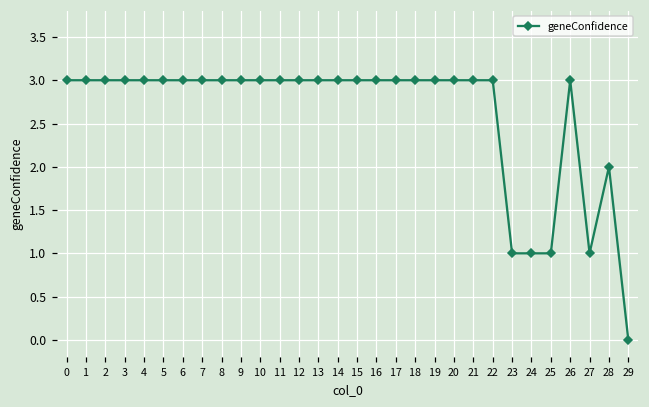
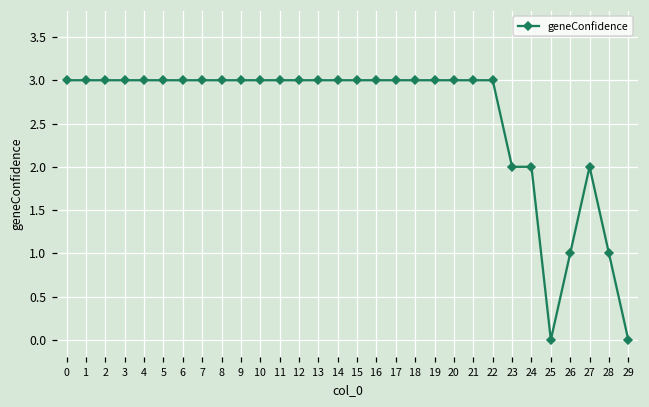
23: 1 -> 2
24: 1 -> 2
25: 1 -> 0
26: 3 -> 1
27: 1 -> 2
28: 2 -> 1
